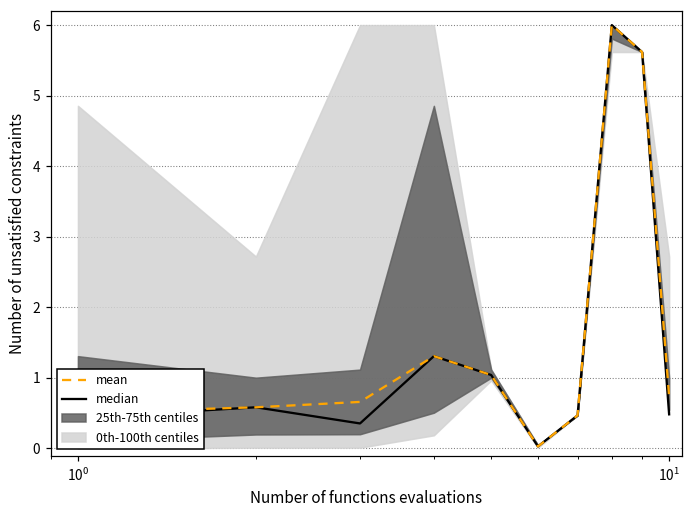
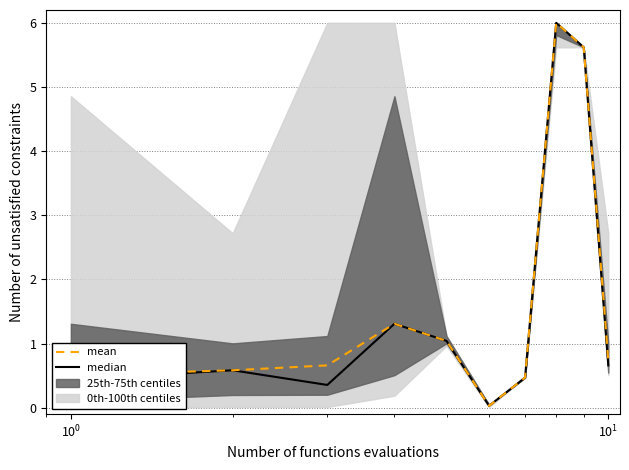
median, 10^1: 0.5 -> 0.7
